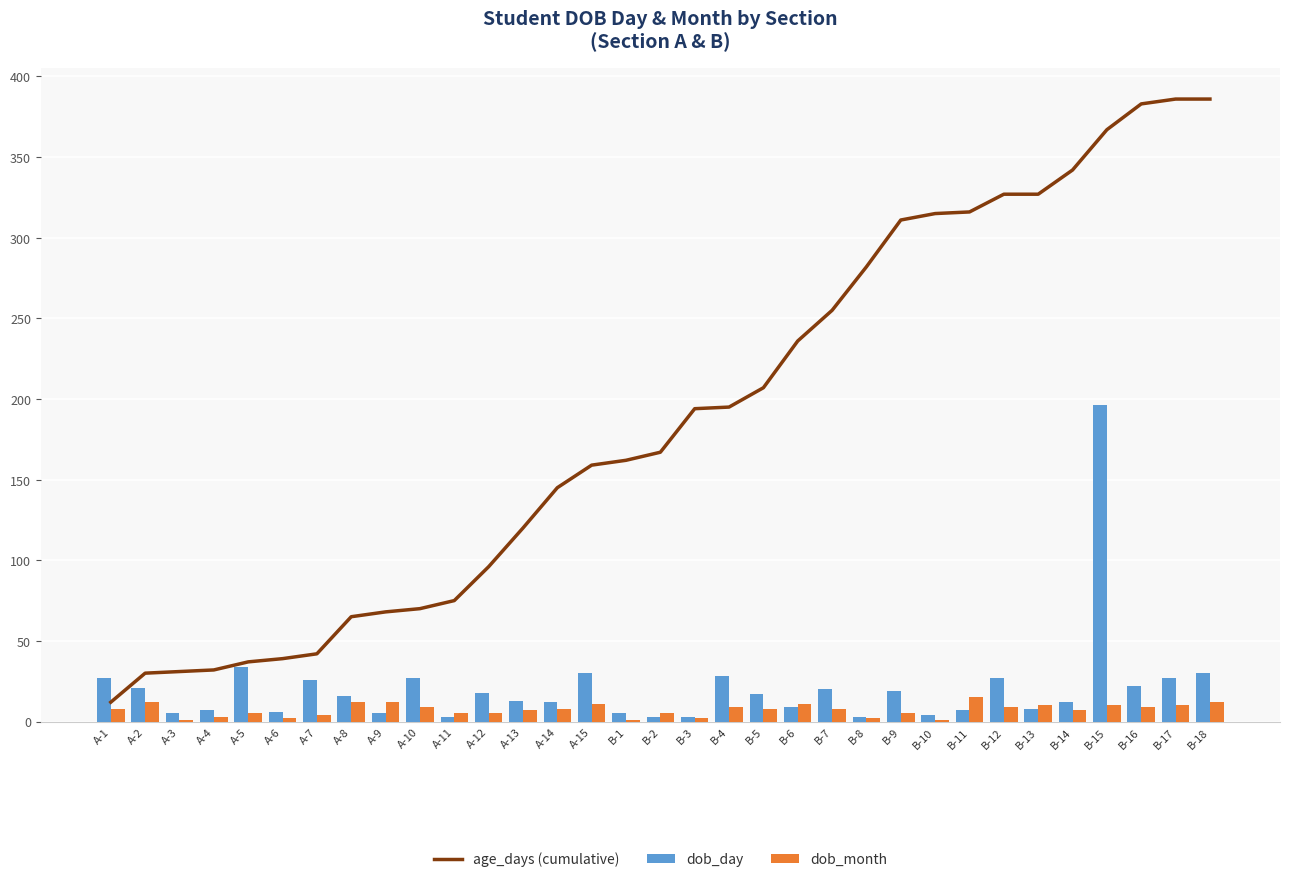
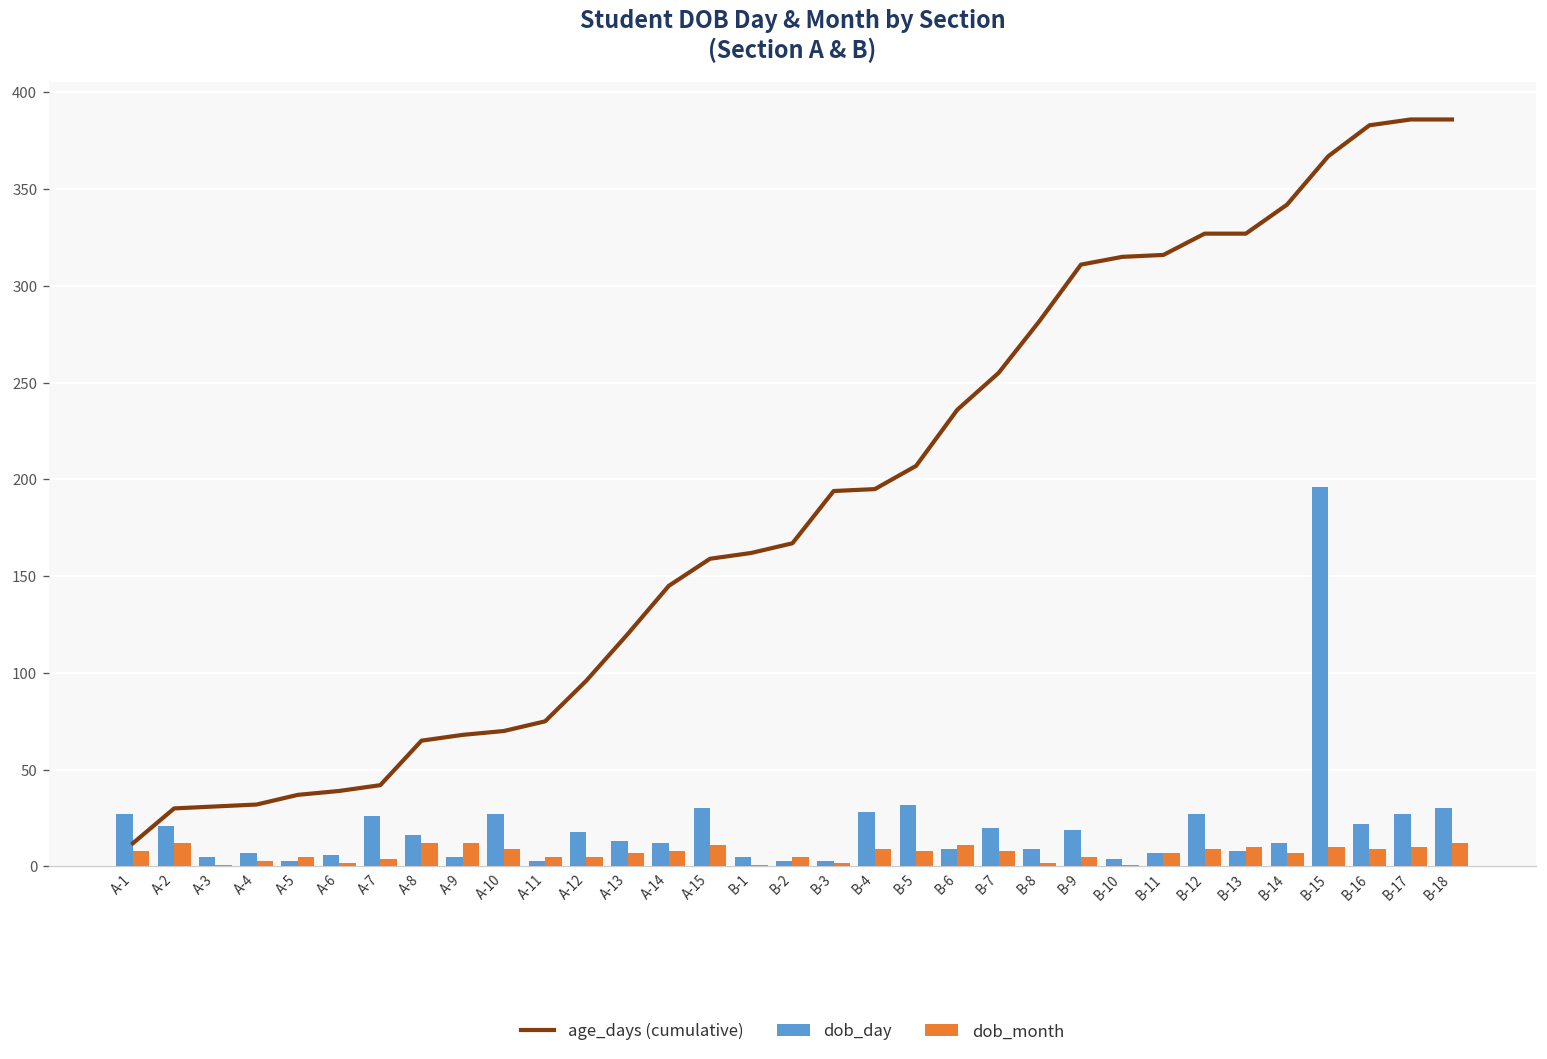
dob_day, A-5: 34 -> 3
dob_day, B-5: 17 -> 32
dob_day, B-8: 3 -> 9
dob_month, B-11: 15 -> 7
